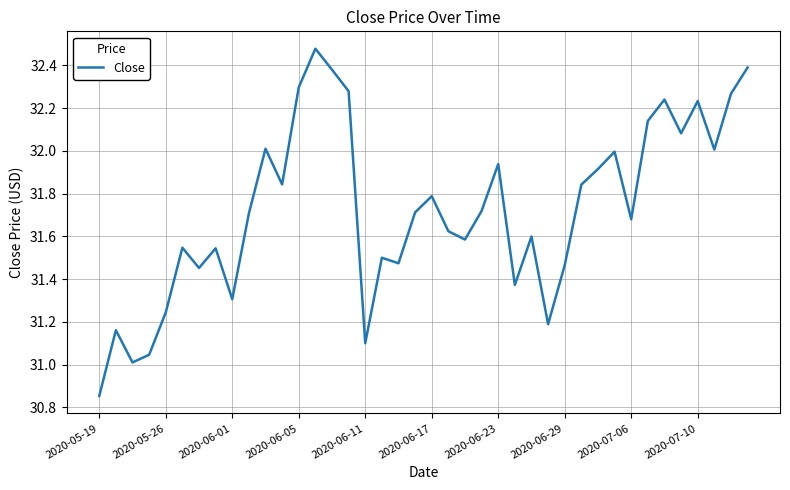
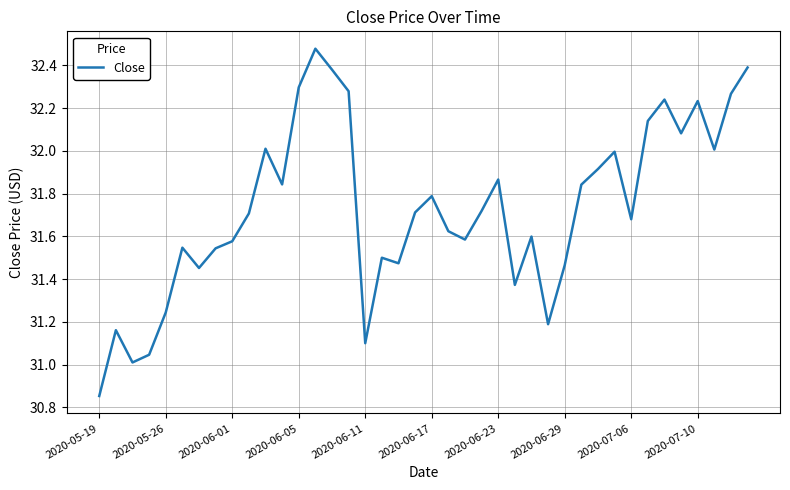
2020-06-01: 31.31 -> 31.58
2020-06-23: 31.94 -> 31.87
